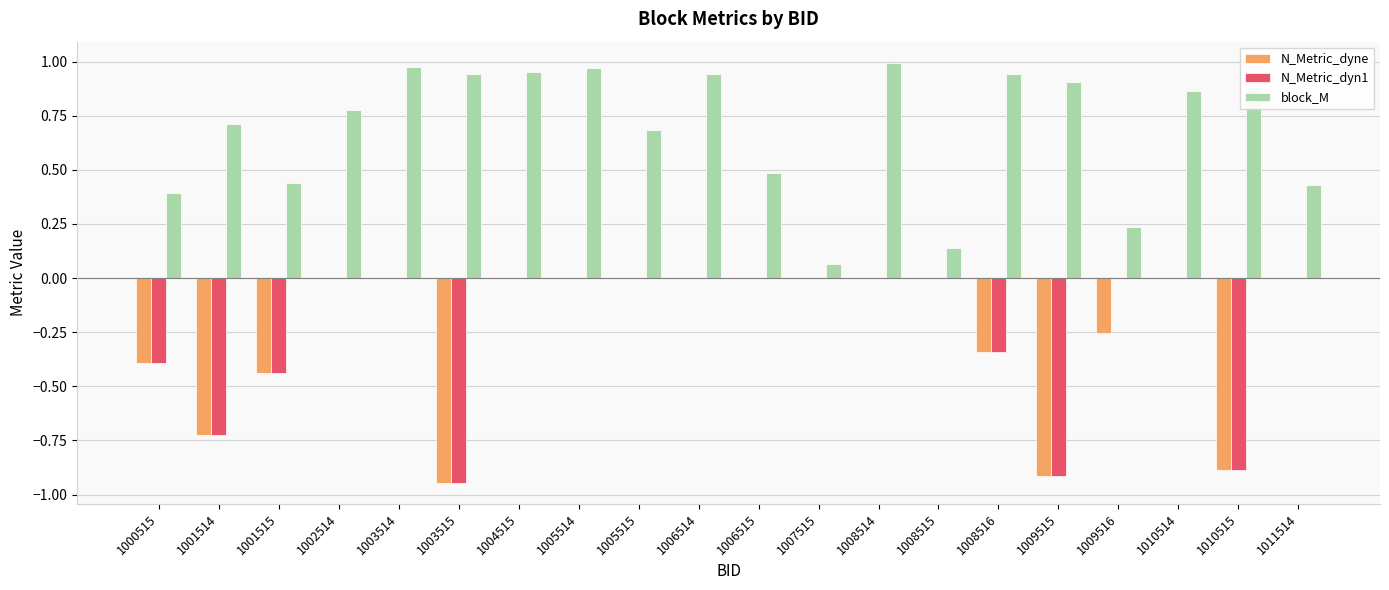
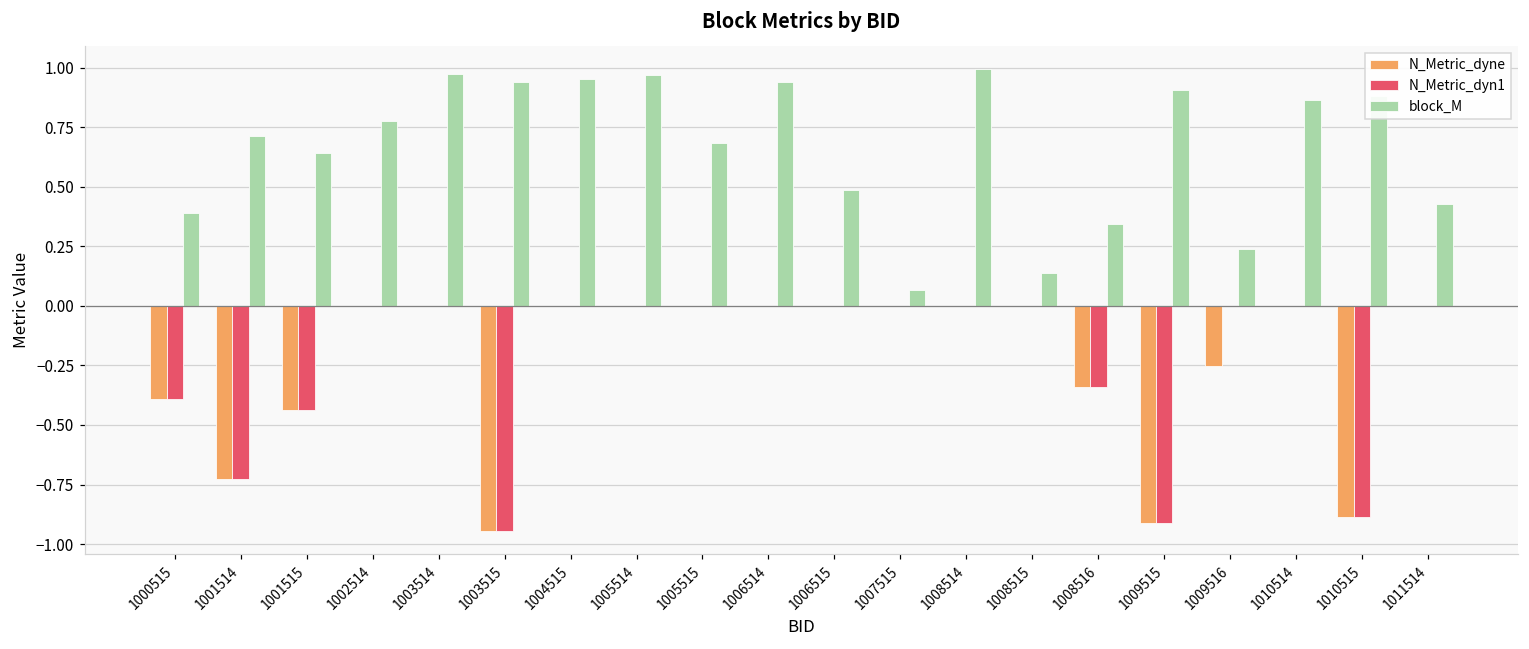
block_M, 1001515: 0.44 -> 0.64
block_M, 1008516: 0.94 -> 0.35
